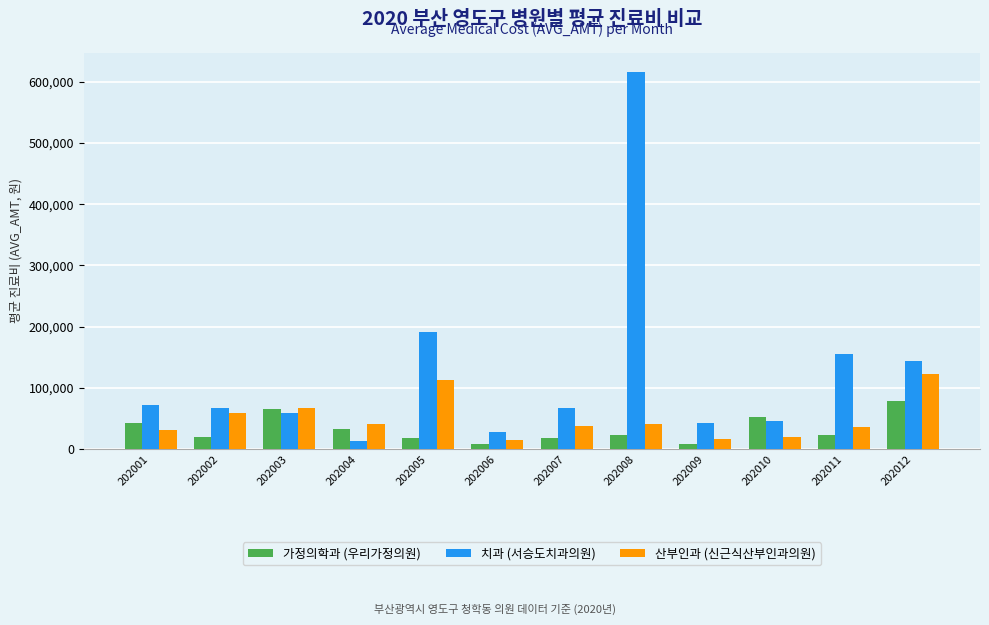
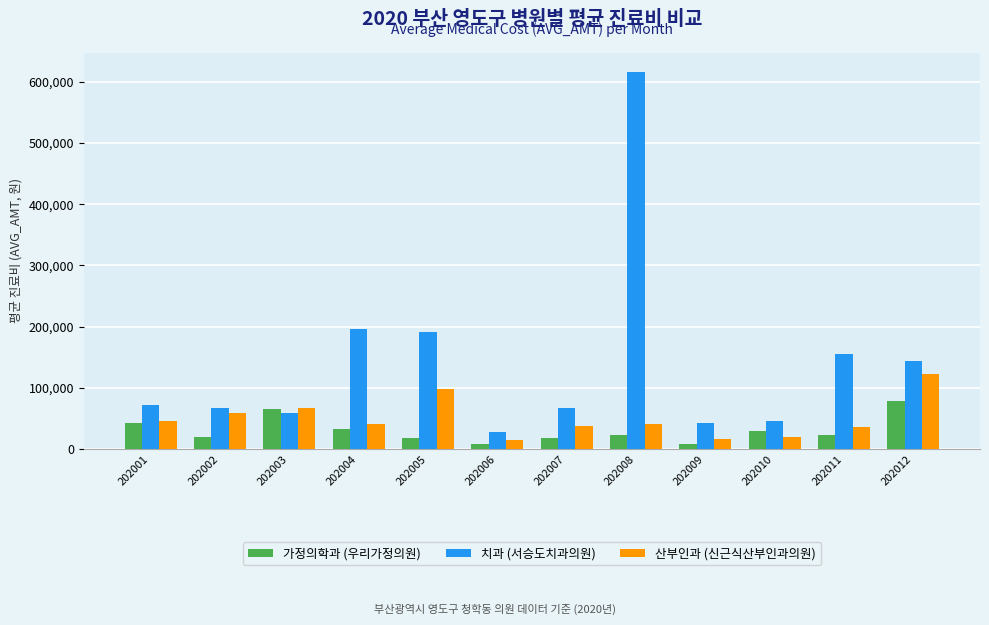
산부인과 (신근식산부인과의원), 202001: 30,000 -> 50,000
치과 (서승도치과의원), 202004: 10,000 -> 200,000
산부인과 (신근식산부인과의원), 202005: 110,000 -> 100,000
가정의학과 (우리가정의원), 202010: 50,000 -> 30,000
